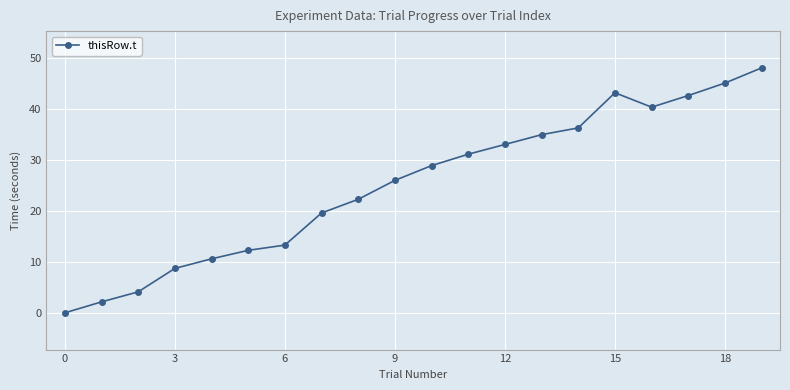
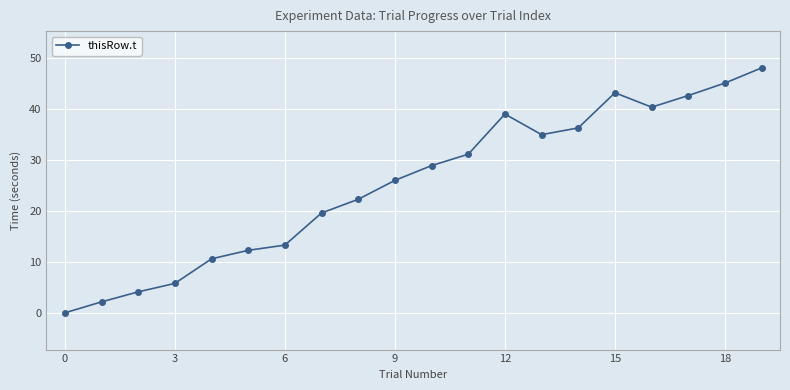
3: 9 -> 6
12: 33 -> 39
